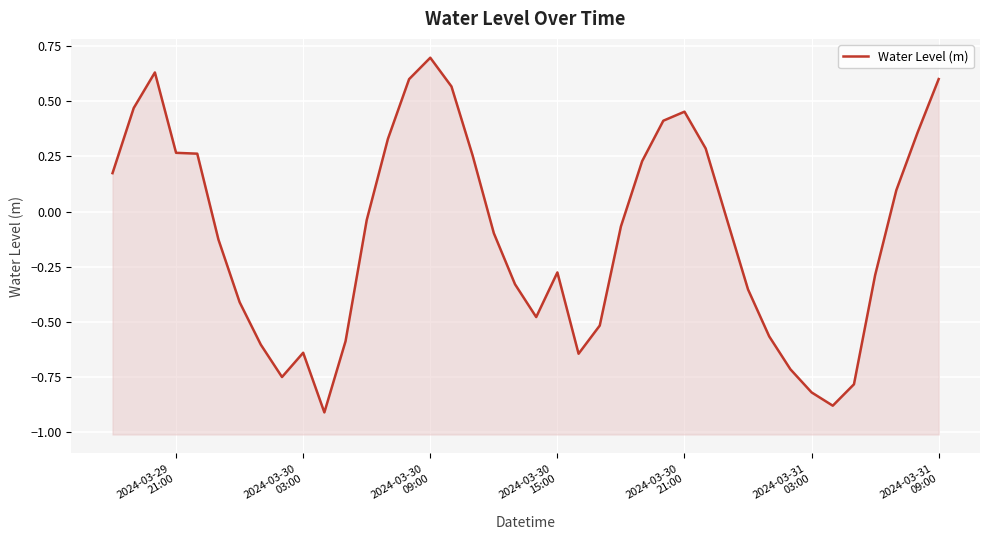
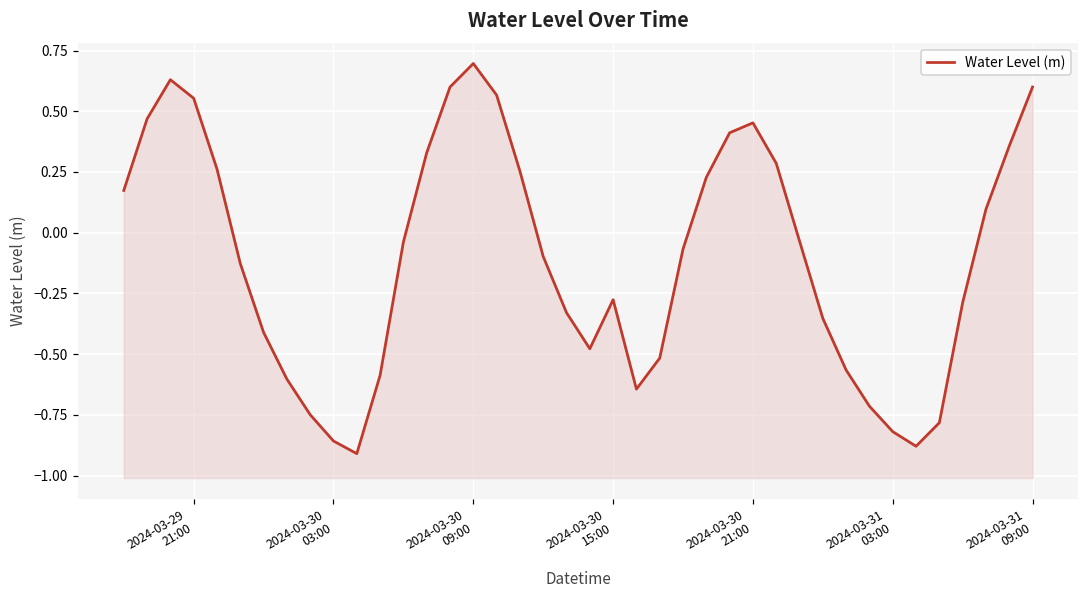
2024-03-29 21:00: 0.27 -> 0.55
2024-03-30 03:00: -0.64 -> -0.86
